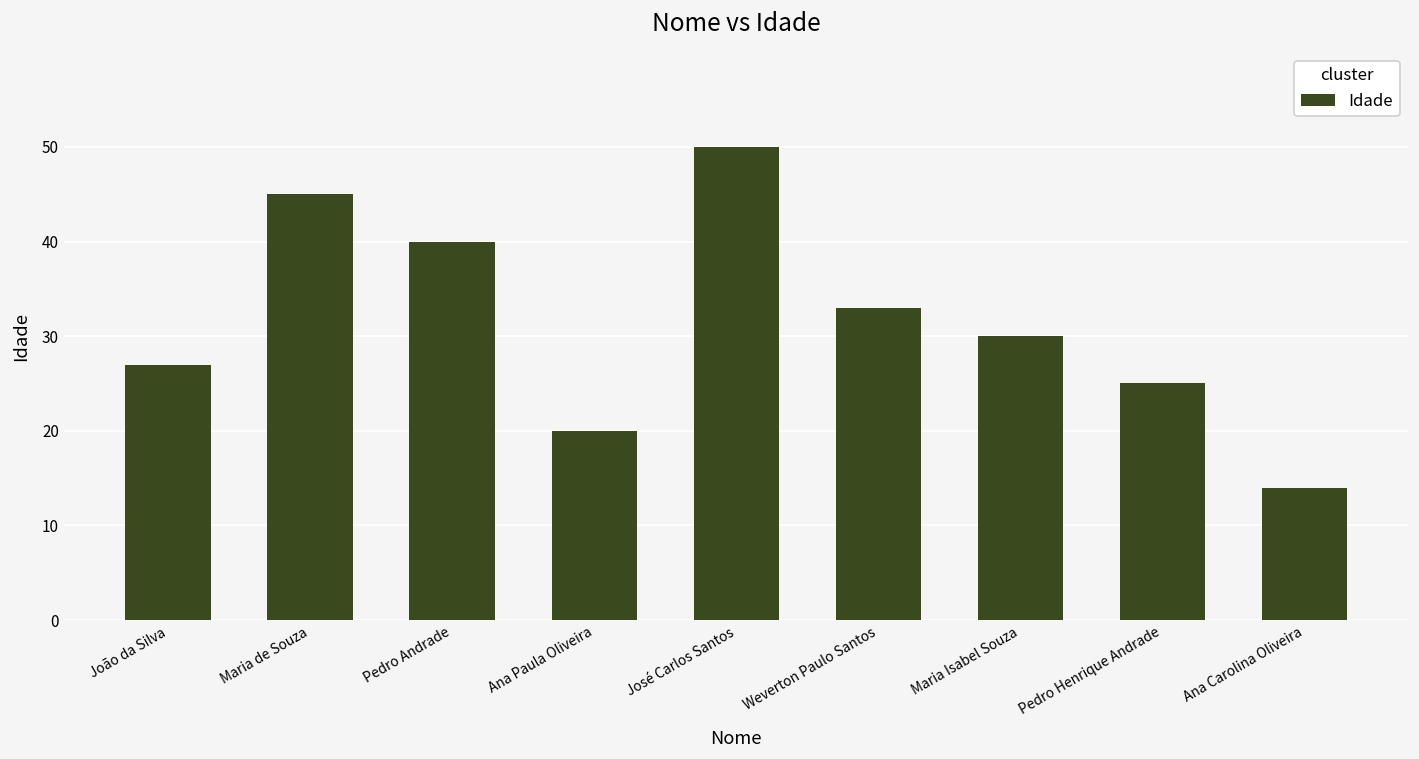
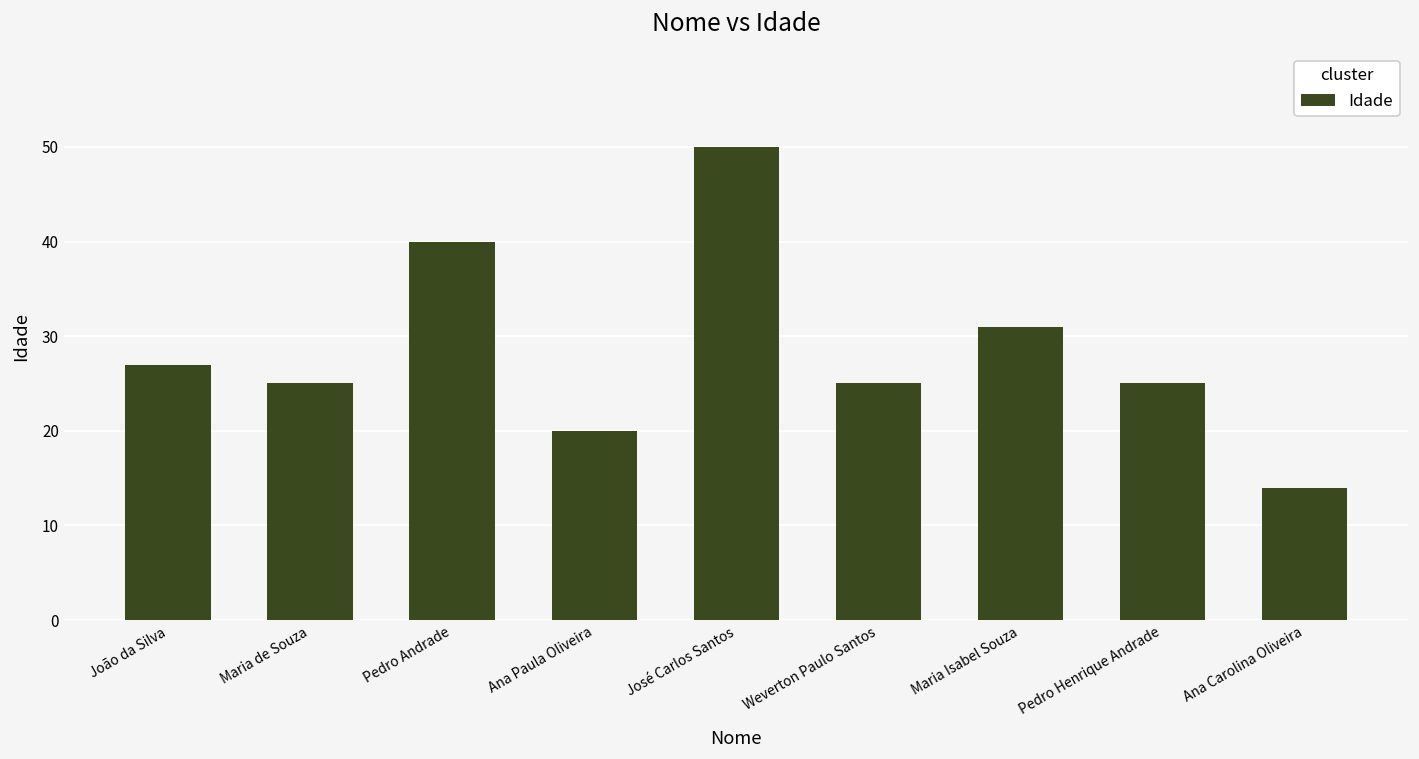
Maria de Souza: 45 -> 25
Weverton Paulo Santos: 33 -> 25
Maria Isabel Souza: 30 -> 31
